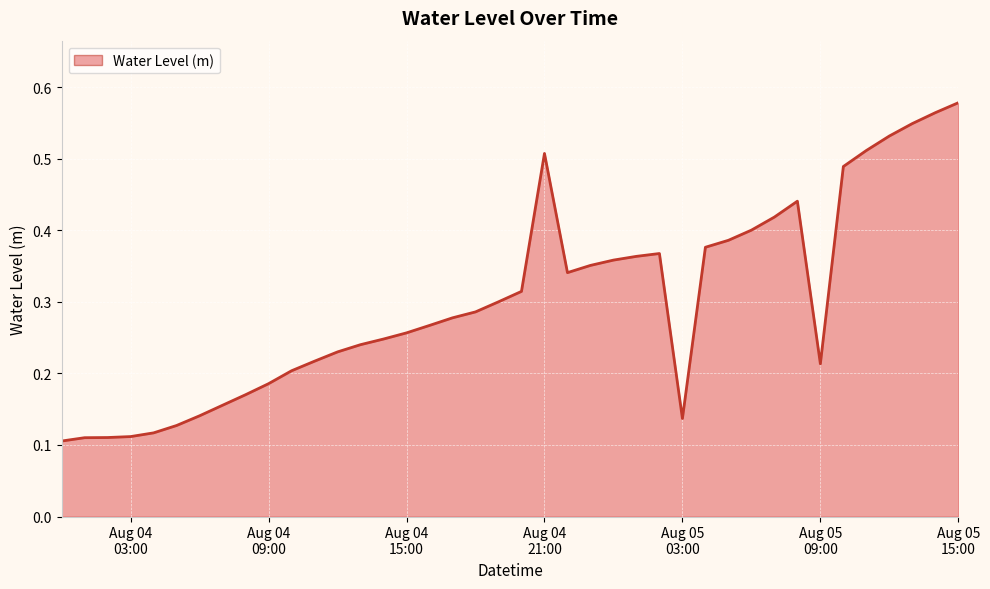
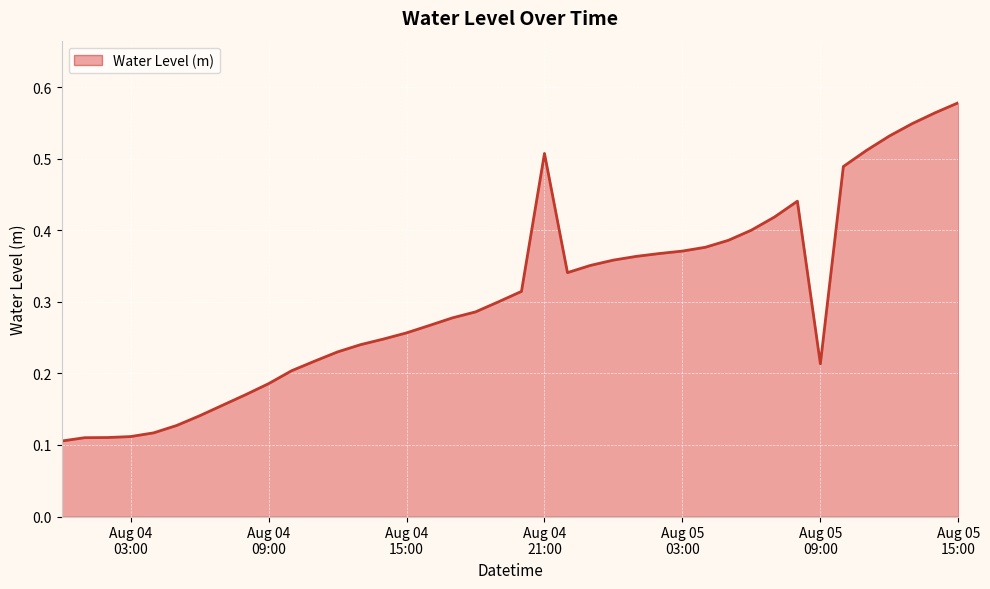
Aug 05 03:00: 0.14 -> 0.37
